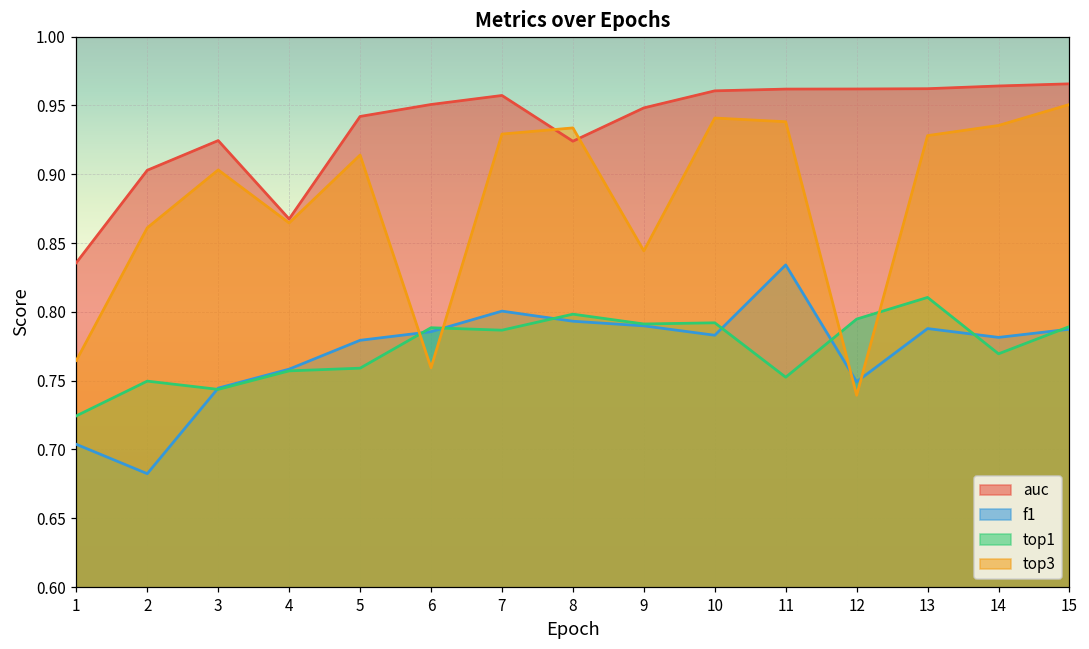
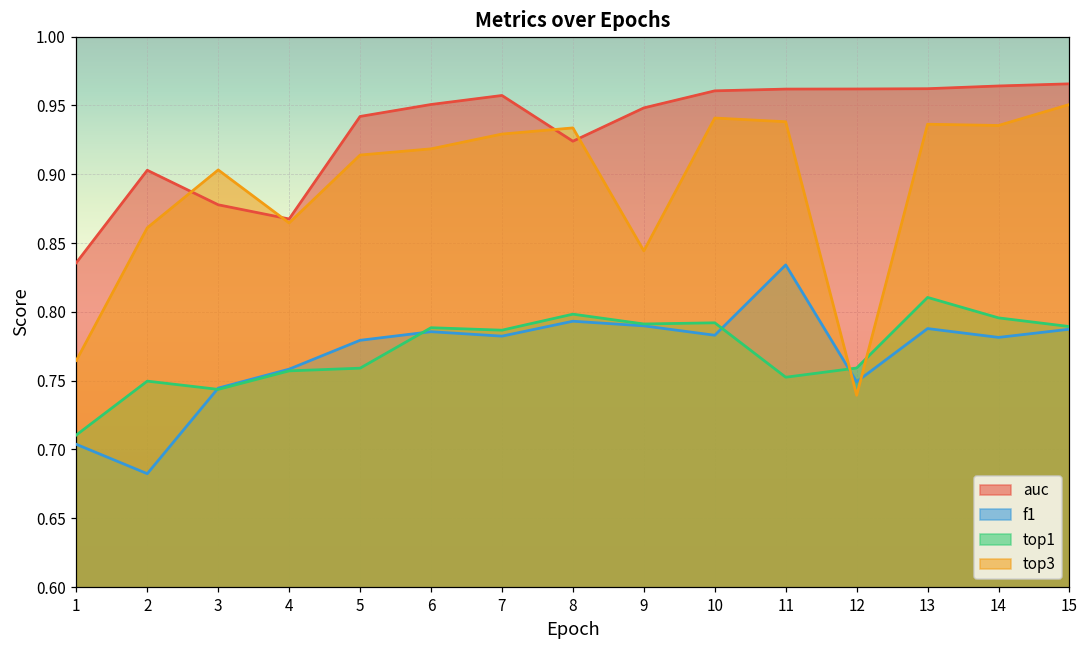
top1, 1: 0.724 -> 0.711
auc, 3: 0.924 -> 0.878
top3, 6: 0.759 -> 0.918
f1, 7: 0.801 -> 0.782
top1, 12: 0.795 -> 0.759
top3, 13: 0.928 -> 0.936
top1, 14: 0.770 -> 0.796
